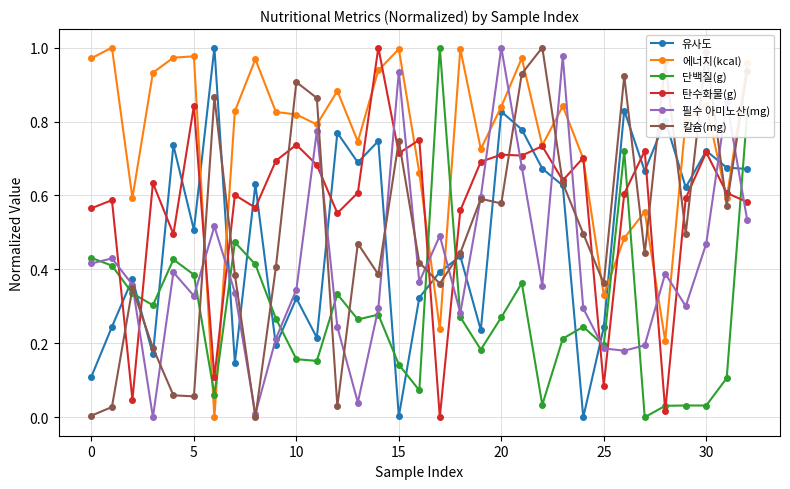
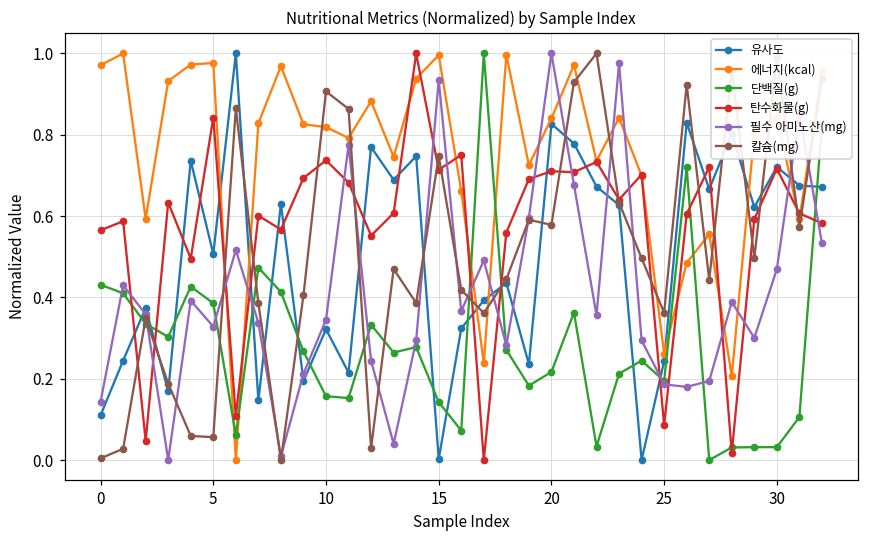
필수 아미노산(mg), 0: 0.42 -> 0.14
단백질(g), 20: 0.27 -> 0.22
에너지(kcal), 25: 0.33 -> 0.26
